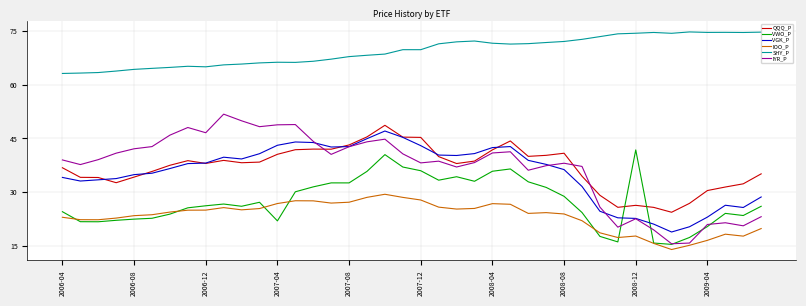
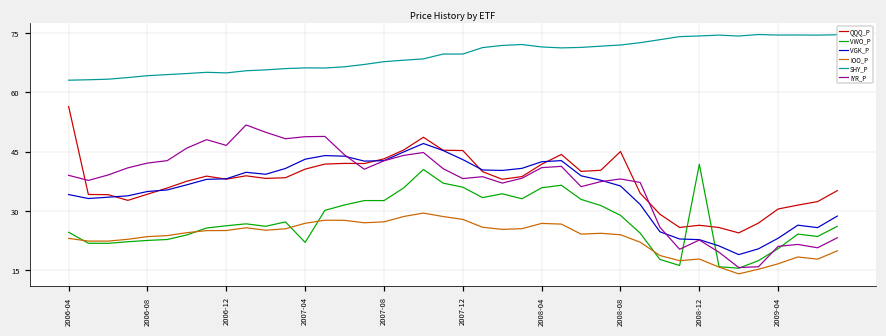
QQQ_P, 2006-04: 37 -> 56
QQQ_P, 2008-08: 41 -> 45
